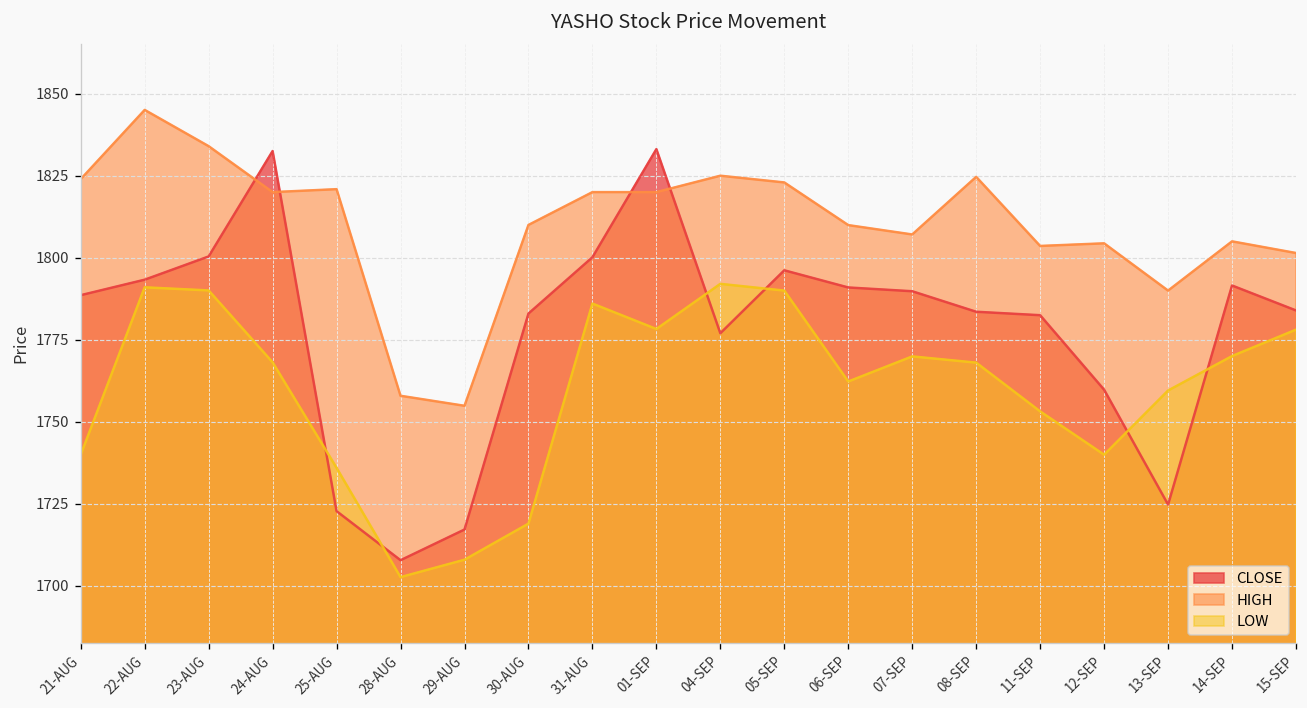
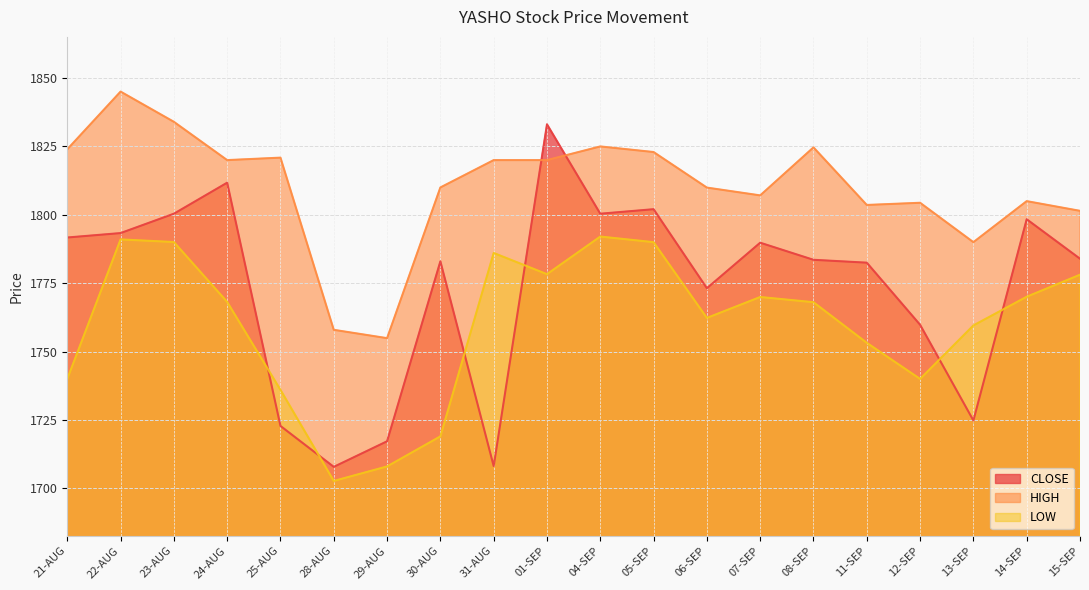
CLOSE, 21-AUG: 1789 -> 1792
CLOSE, 24-AUG: 1833 -> 1812
CLOSE, 31-AUG: 1800 -> 1708
CLOSE, 04-SEP: 1777 -> 1800
CLOSE, 05-SEP: 1796 -> 1802
CLOSE, 06-SEP: 1791 -> 1773
CLOSE, 14-SEP: 1792 -> 1798
